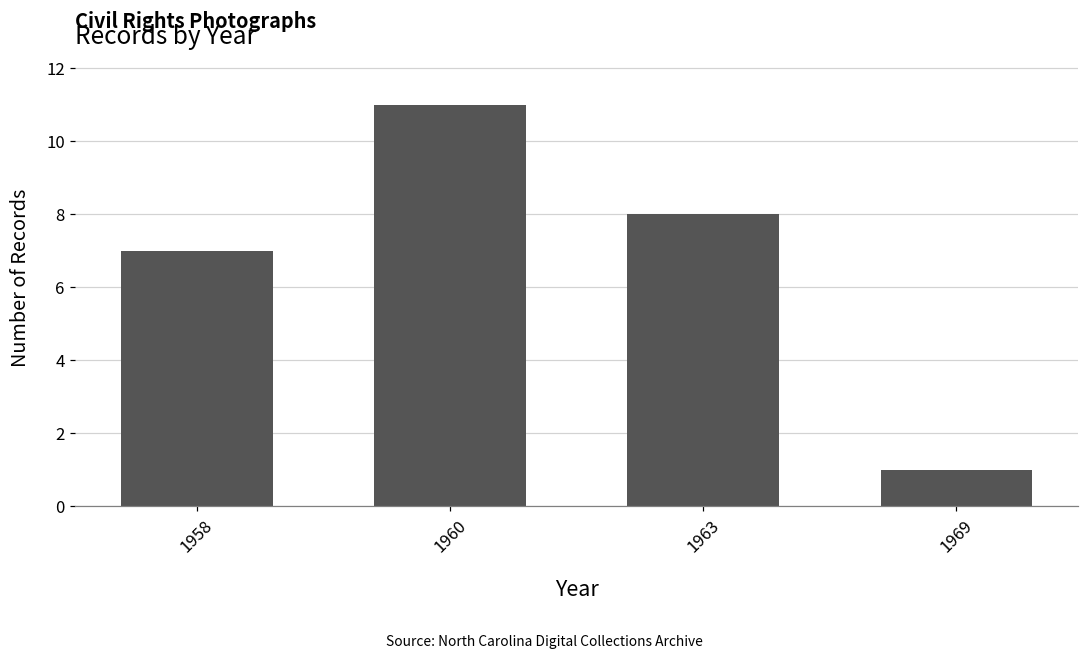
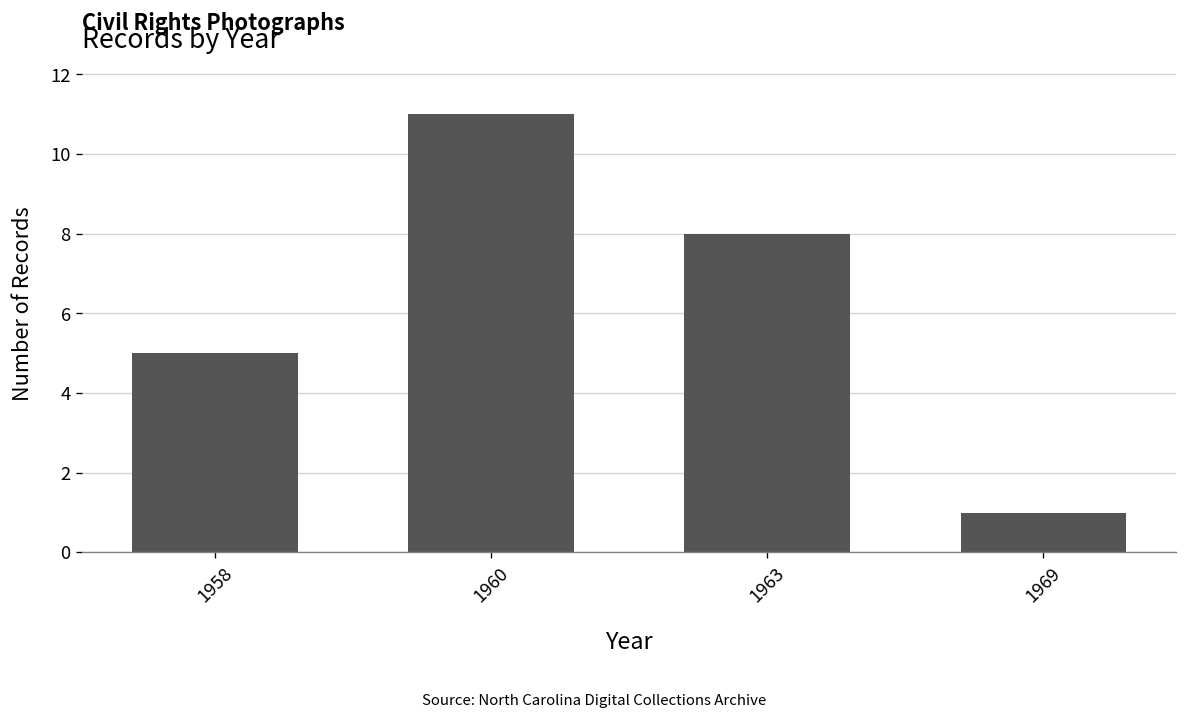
1958: 7 -> 5
